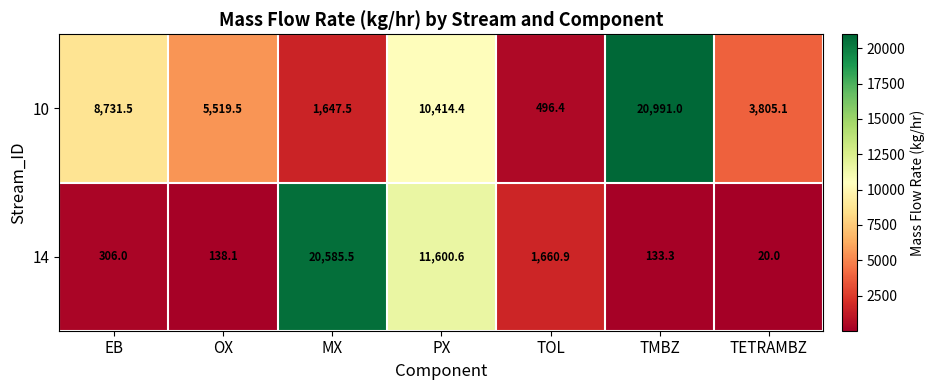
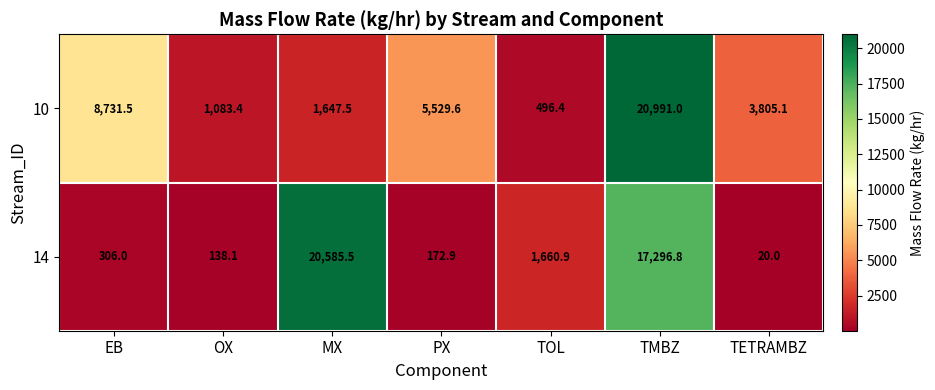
10, OX: 5,519.5 -> 1,083.4
10, PX: 10,414.4 -> 5,529.6
14, PX: 11,600.6 -> 172.9
14, TMBZ: 133.3 -> 17,296.8
